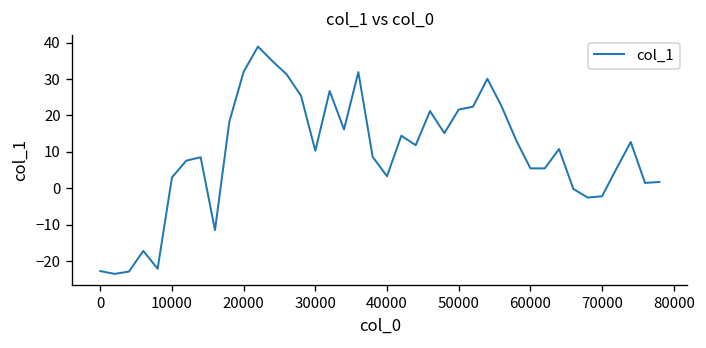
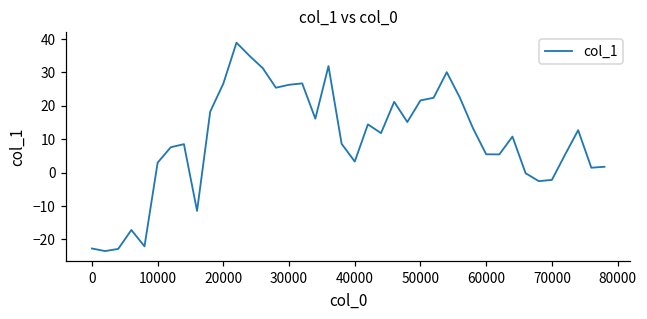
20000: 32 -> 27
30000: 10 -> 26
